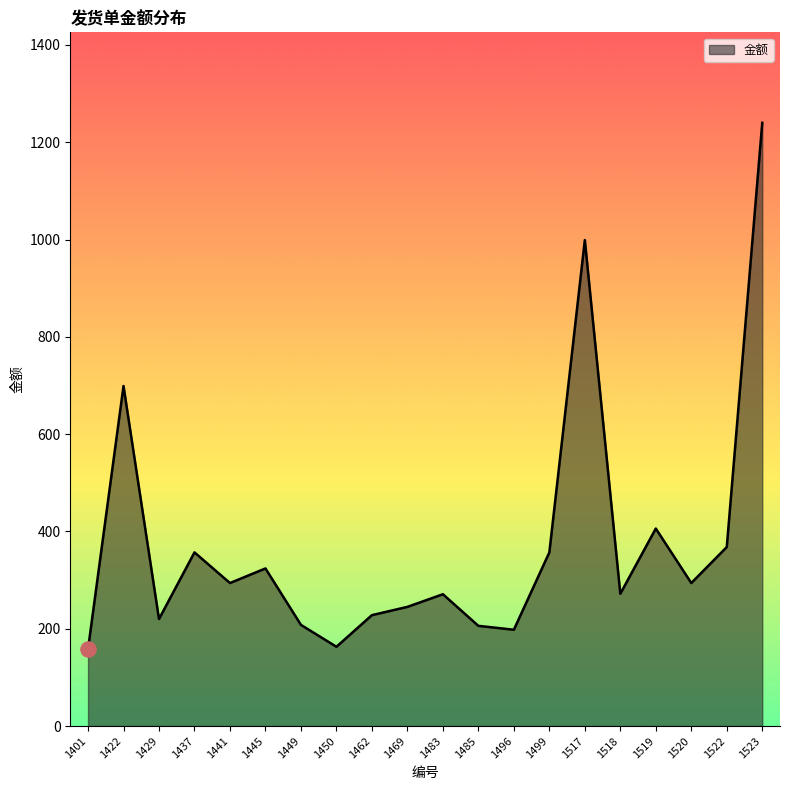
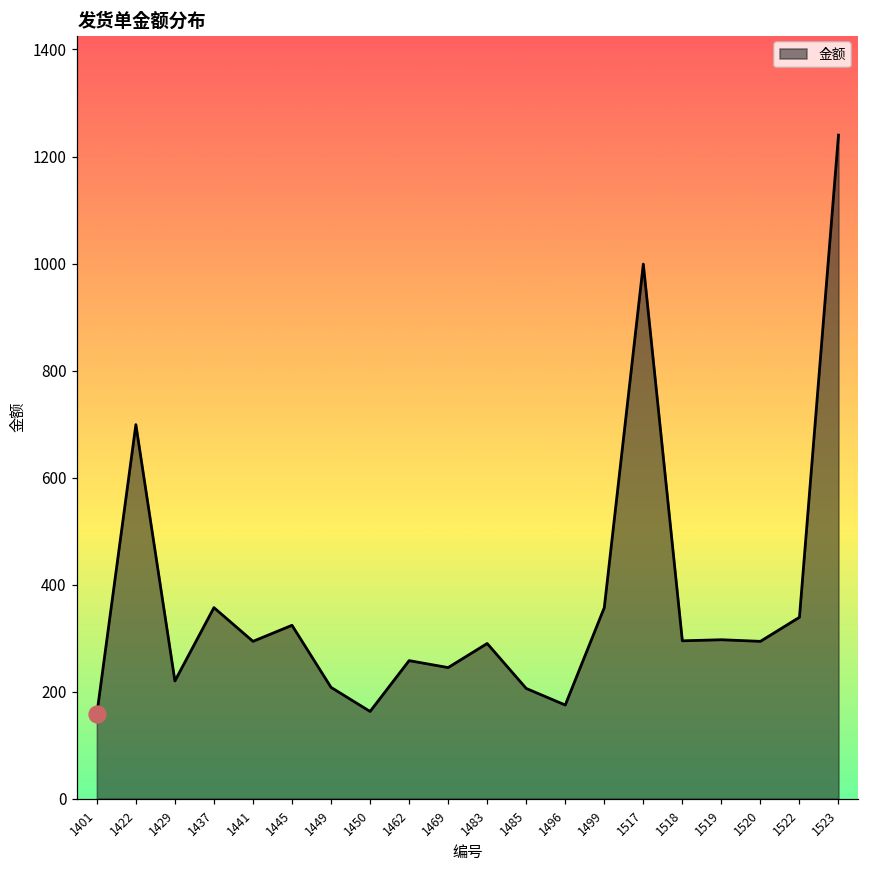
金额, 1462: 230 -> 260
金额, 1483: 270 -> 290
金额, 1496: 200 -> 180
金额, 1518: 270 -> 300
金额, 1519: 410 -> 300
金额, 1522: 370 -> 340
